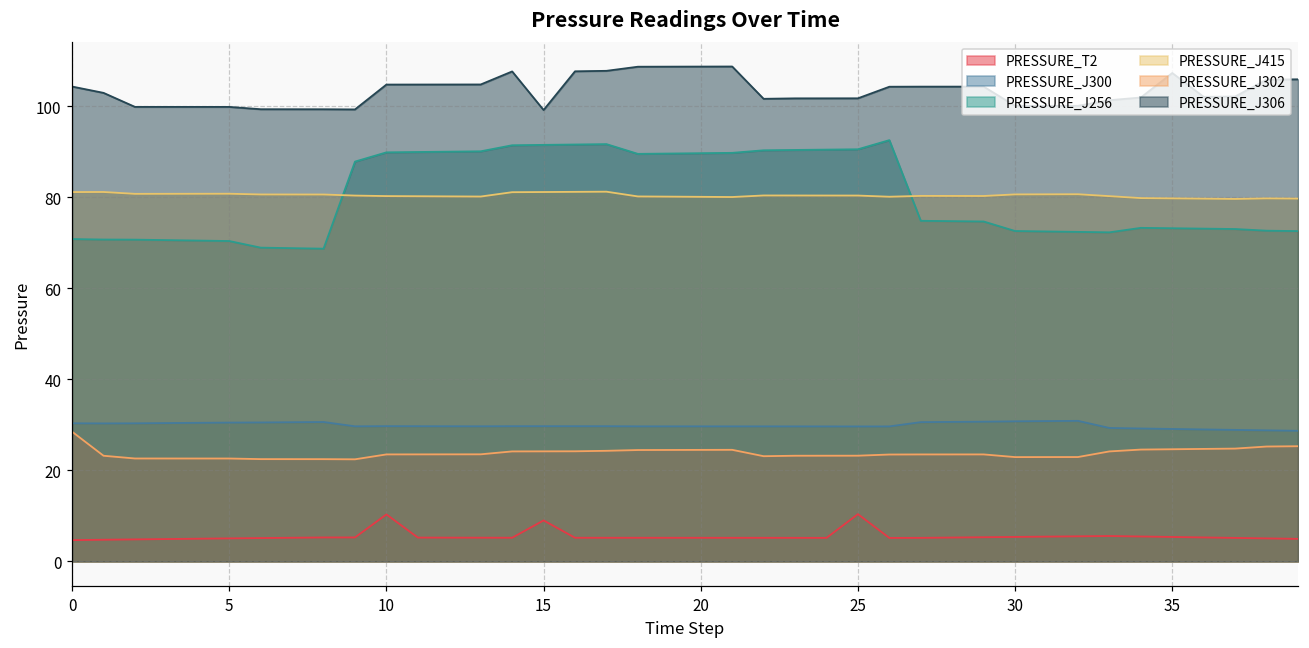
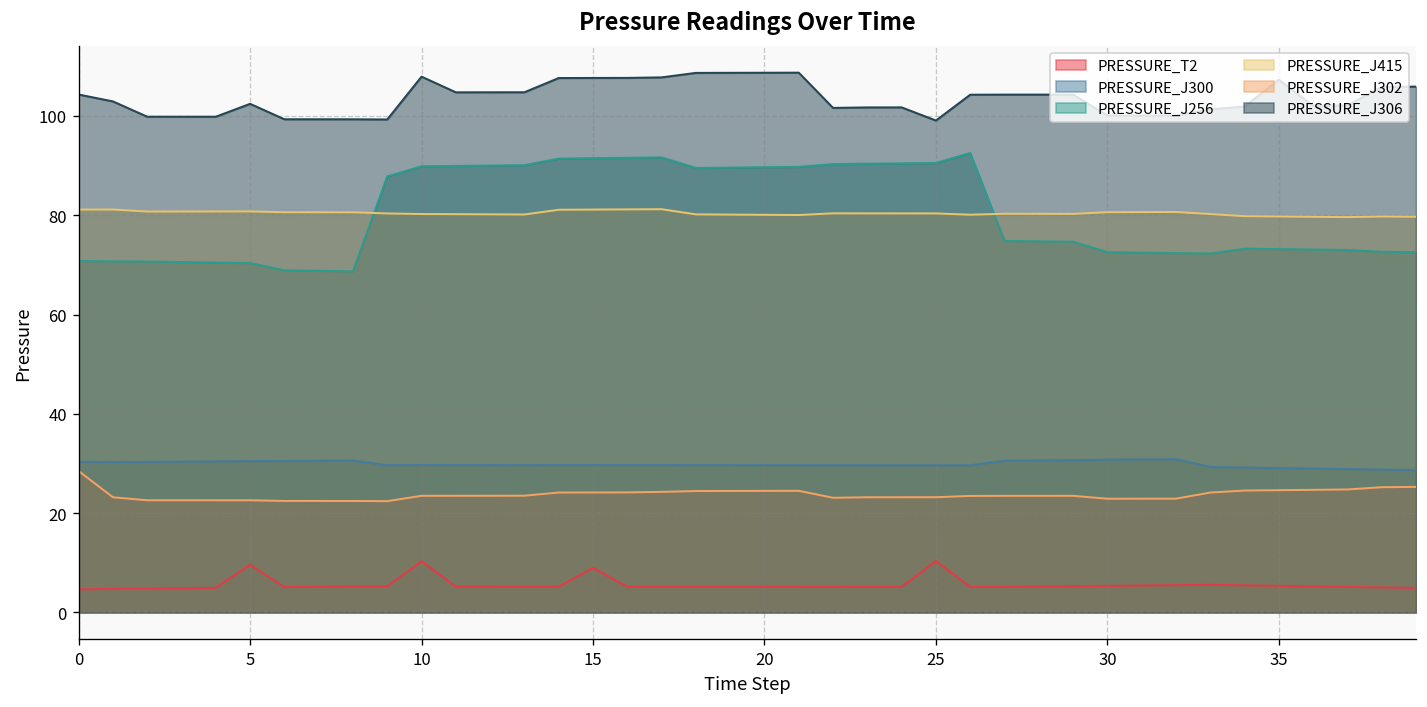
PRESSURE_T2, 5: 5 -> 10
PRESSURE_J306, 5: 100 -> 102
PRESSURE_J306, 10: 105 -> 108
PRESSURE_J306, 15: 99 -> 108
PRESSURE_J306, 25: 102 -> 99
